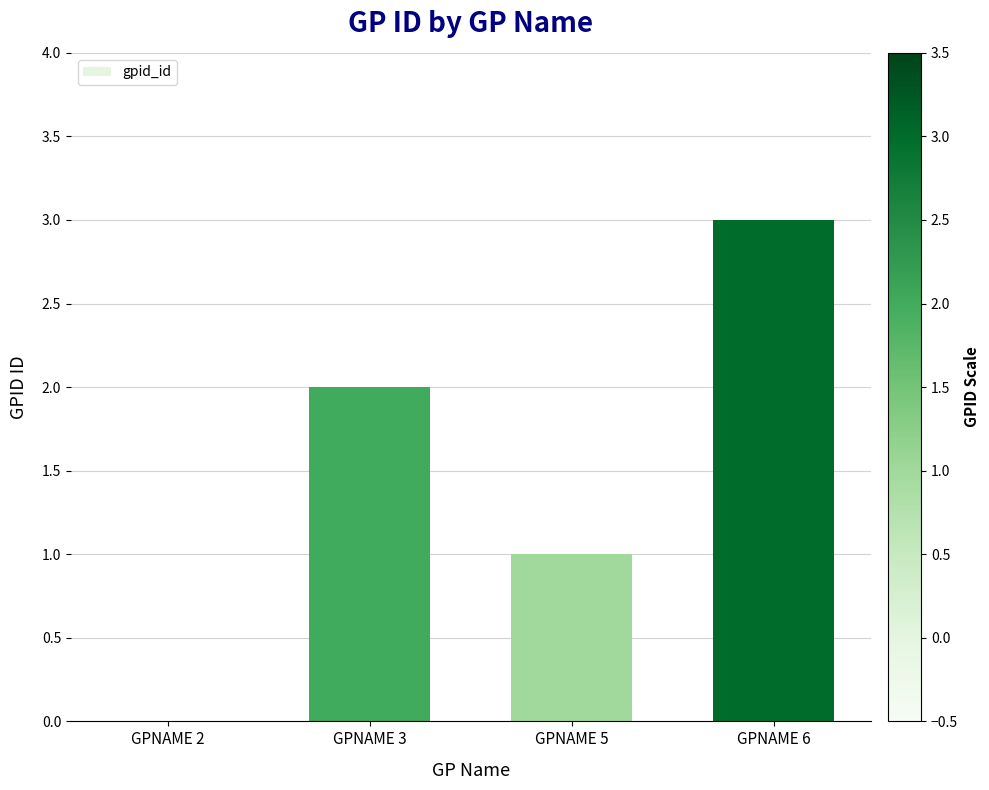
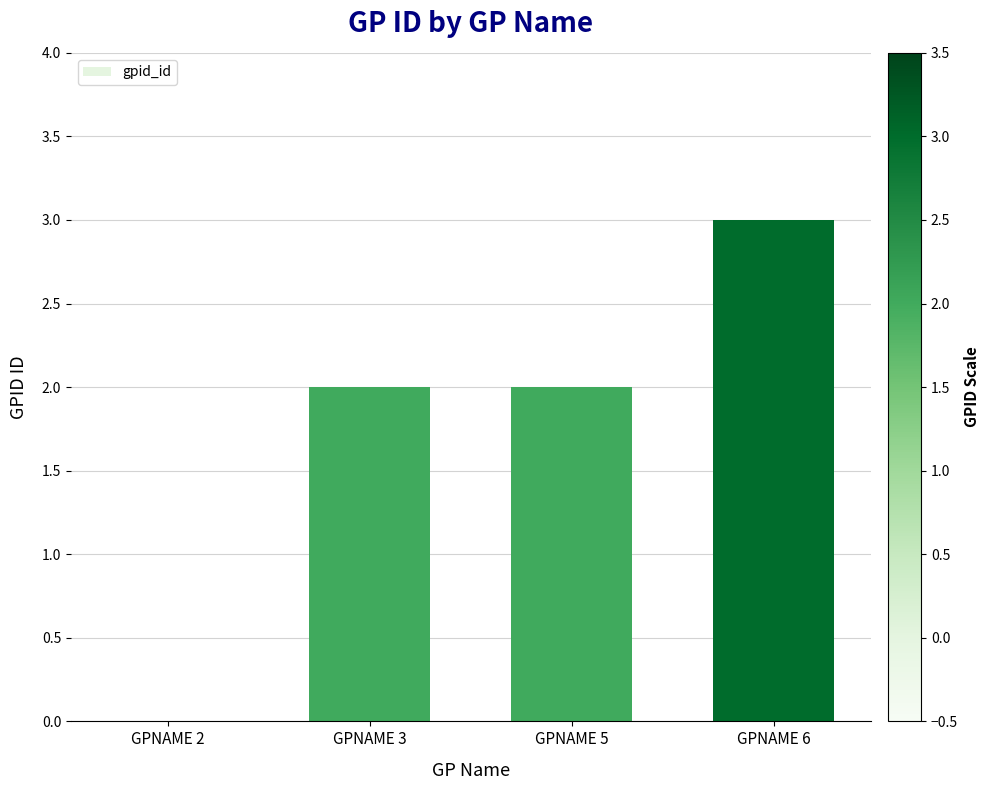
GPNAME 5: 1 -> 2
